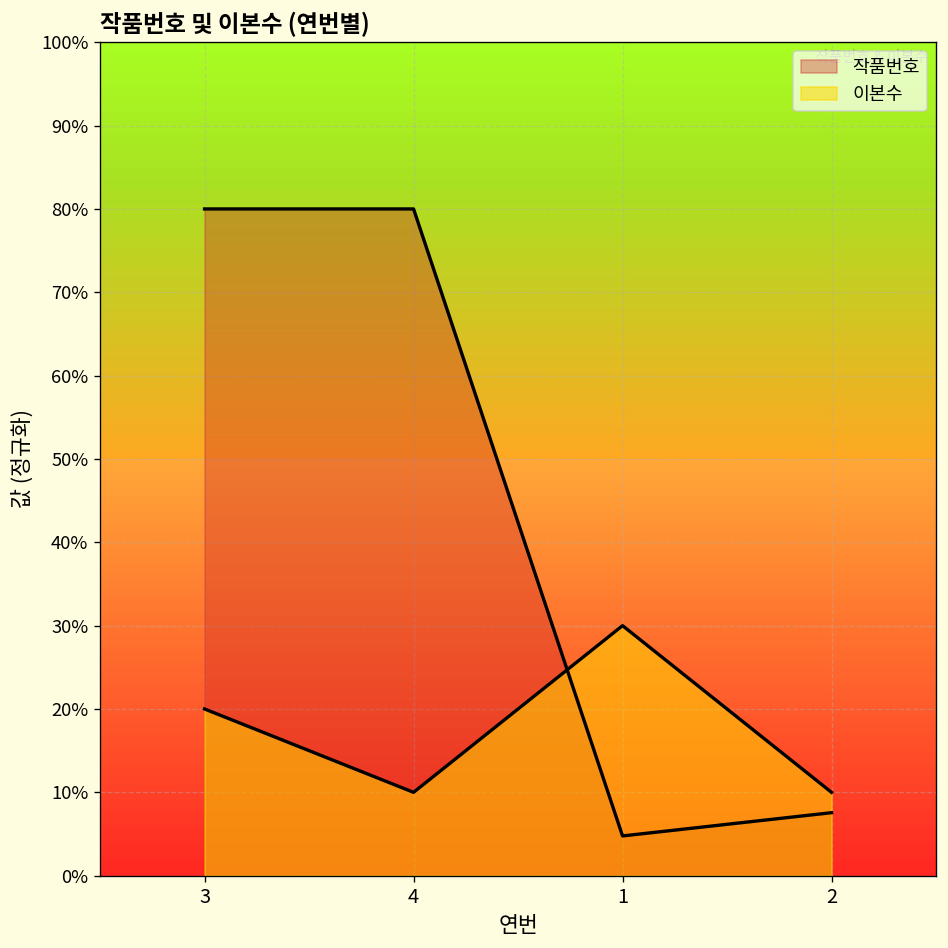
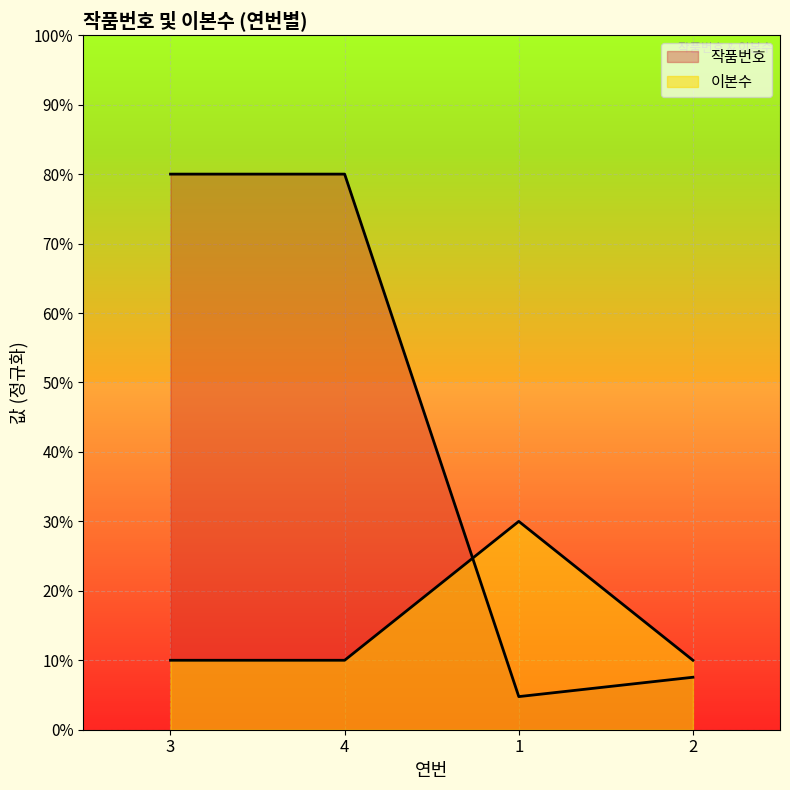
이본수, 3: 20% -> 10%
